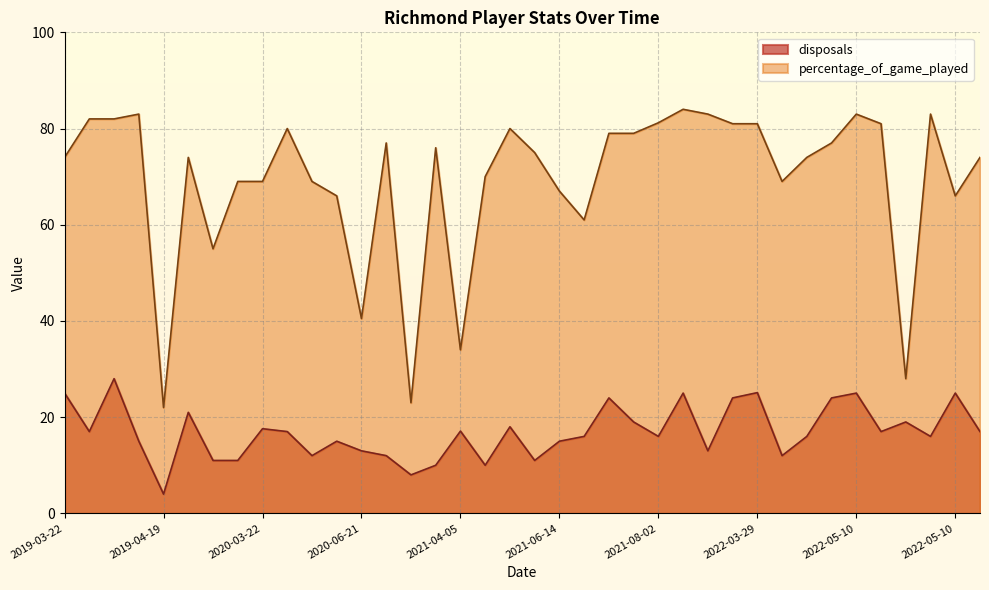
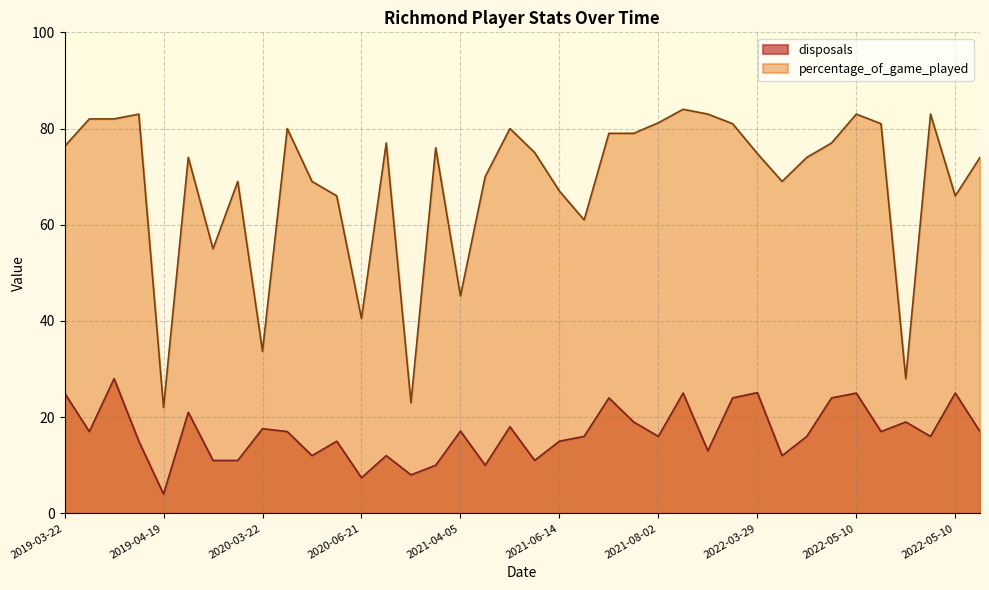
percentage_of_game_played, 2019-03-22: 74 -> 76
percentage_of_game_played, 2020-03-22: 69 -> 34
disposals, 2020-06-21: 13 -> 7
percentage_of_game_played, 2021-04-05: 34 -> 45
percentage_of_game_played, 2022-03-29: 81 -> 75
